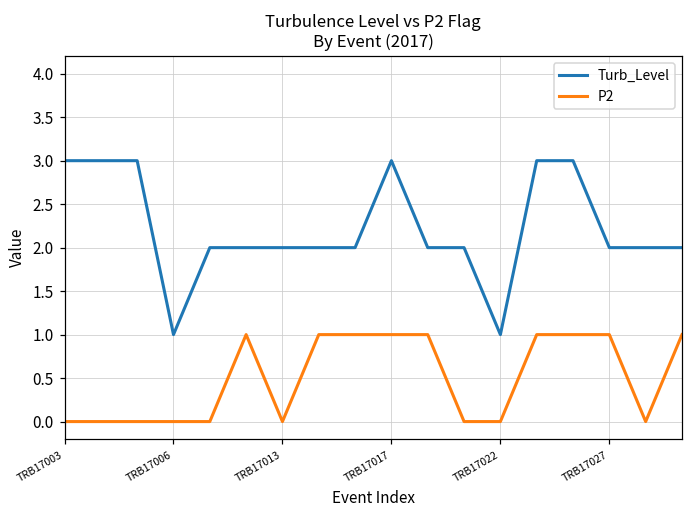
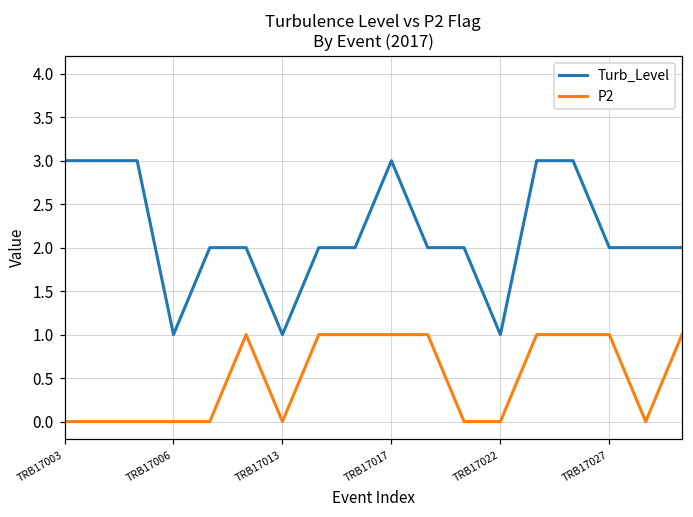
Turb_Level, TRB17013: 2 -> 1
